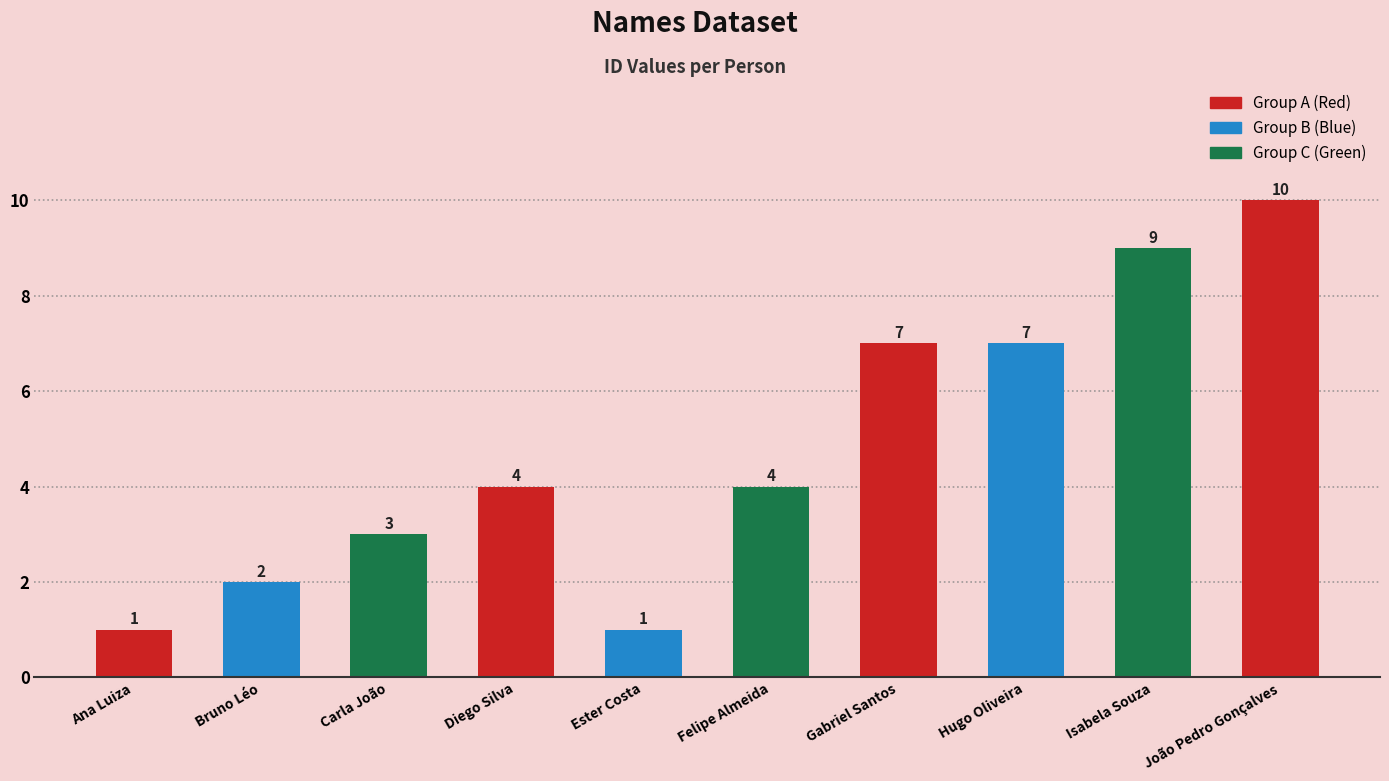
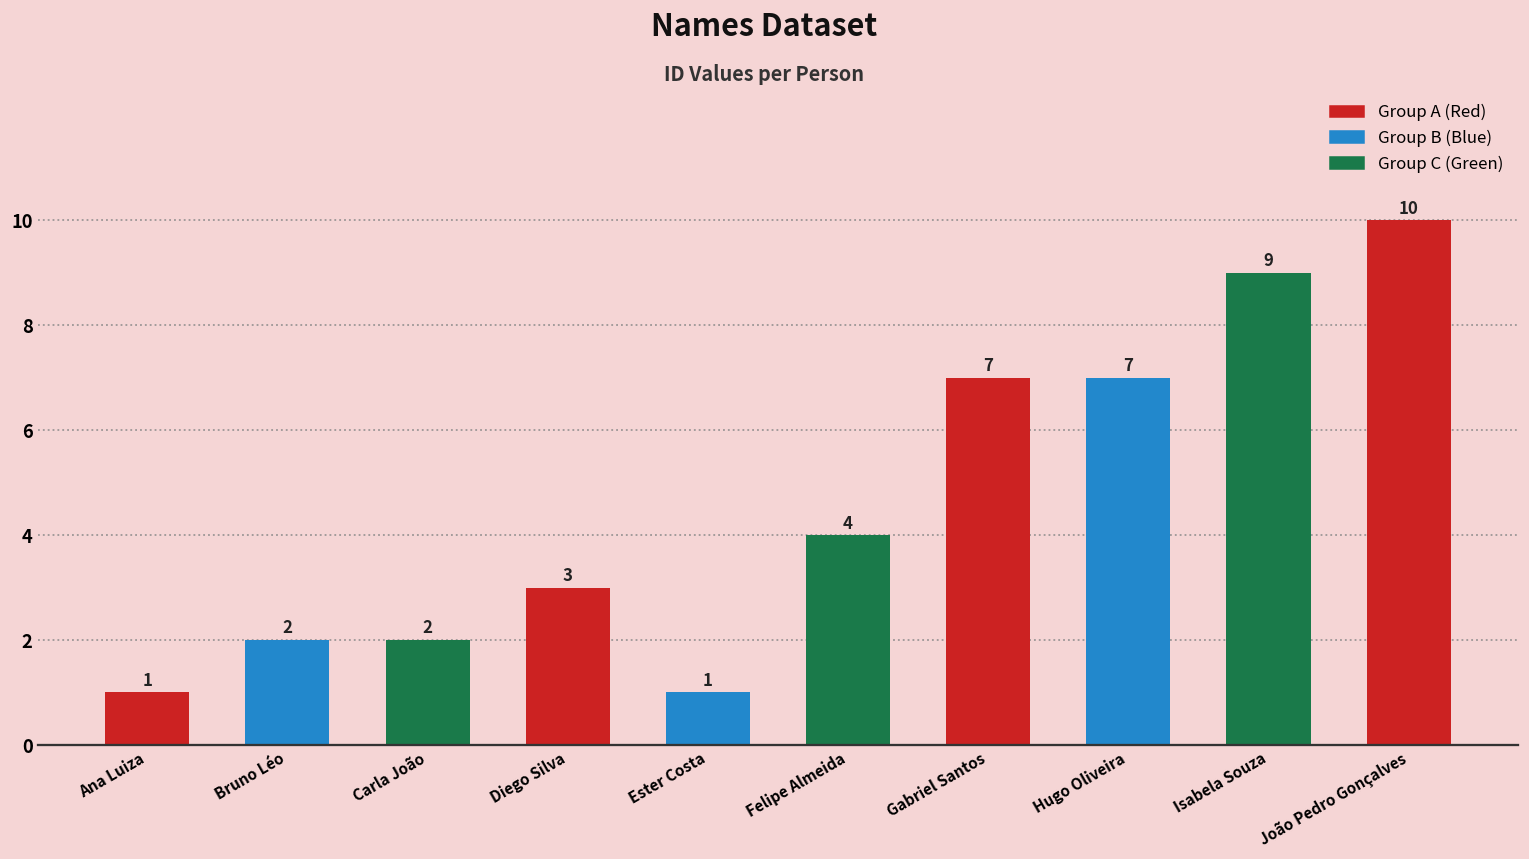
Carla João: 3 -> 2
Diego Silva: 4 -> 3
